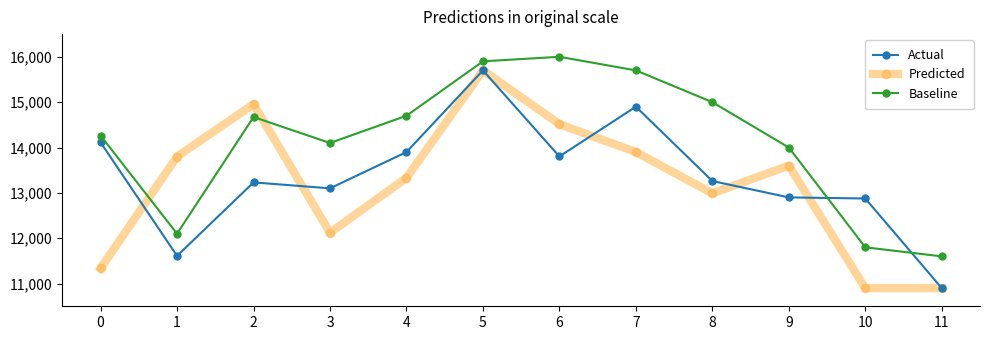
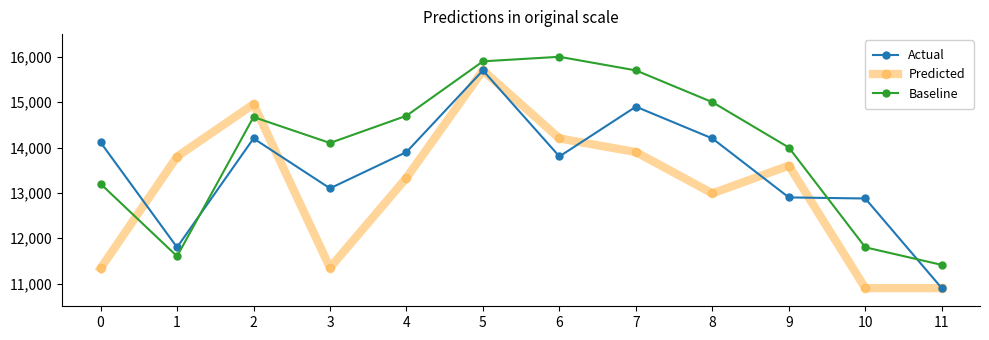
Baseline, 0: 14,300 -> 13,200
Actual, 1: 11,600 -> 11,800
Baseline, 1: 12,100 -> 11,600
Actual, 2: 13,200 -> 14,200
Predicted, 3: 12,100 -> 11,400
Predicted, 6: 14,500 -> 14,200
Actual, 8: 13,300 -> 14,200
Baseline, 11: 11,600 -> 11,400
